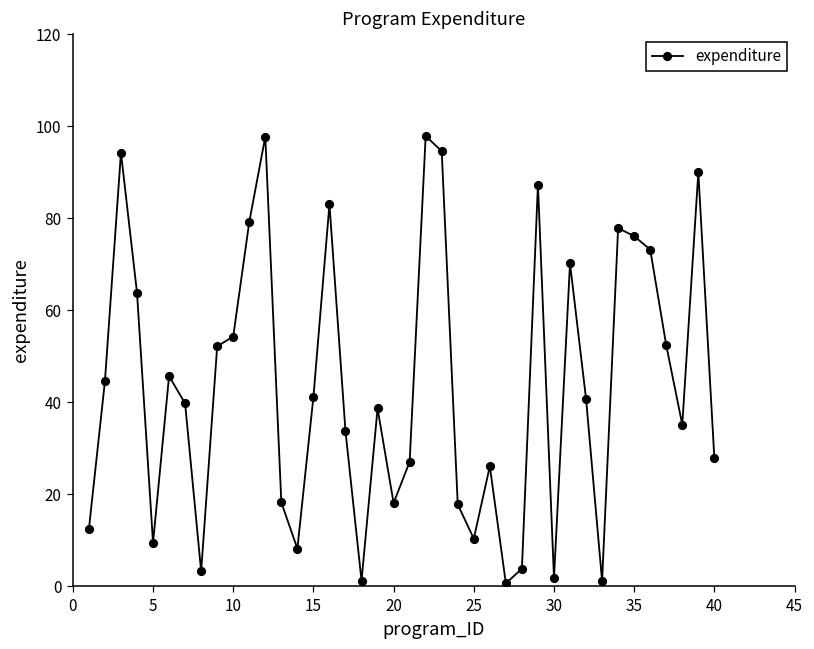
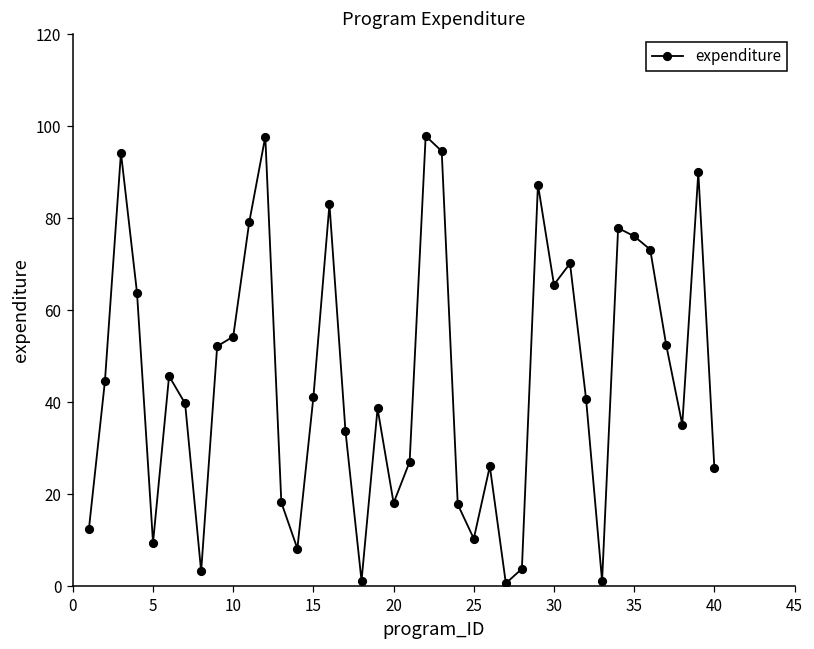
30: 2 -> 66
40: 28 -> 26
